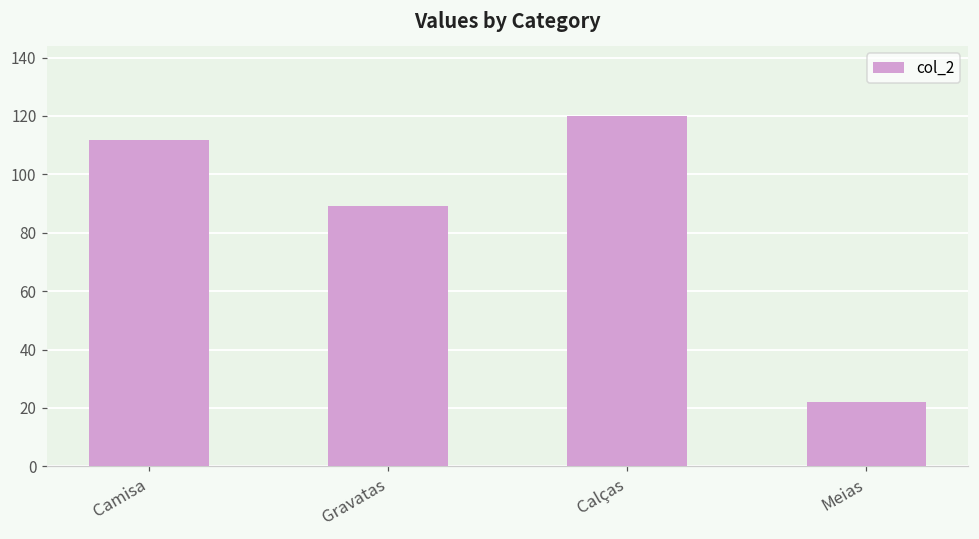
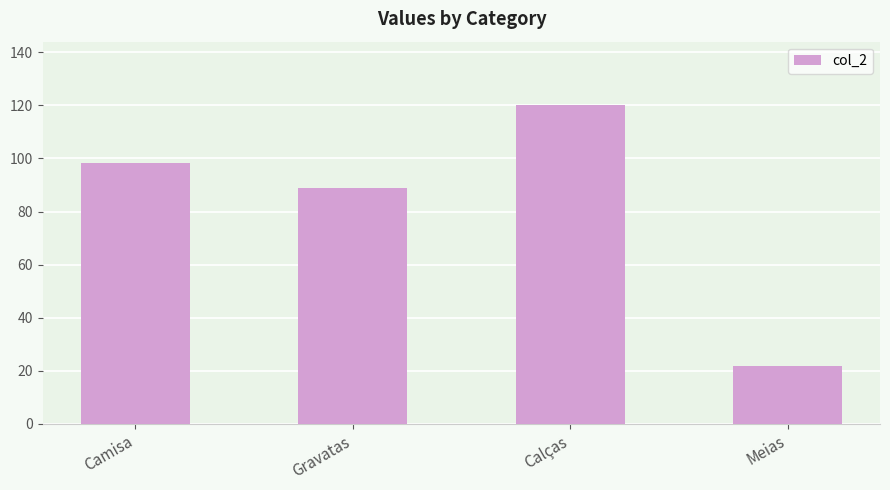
Camisa: 112 -> 98
